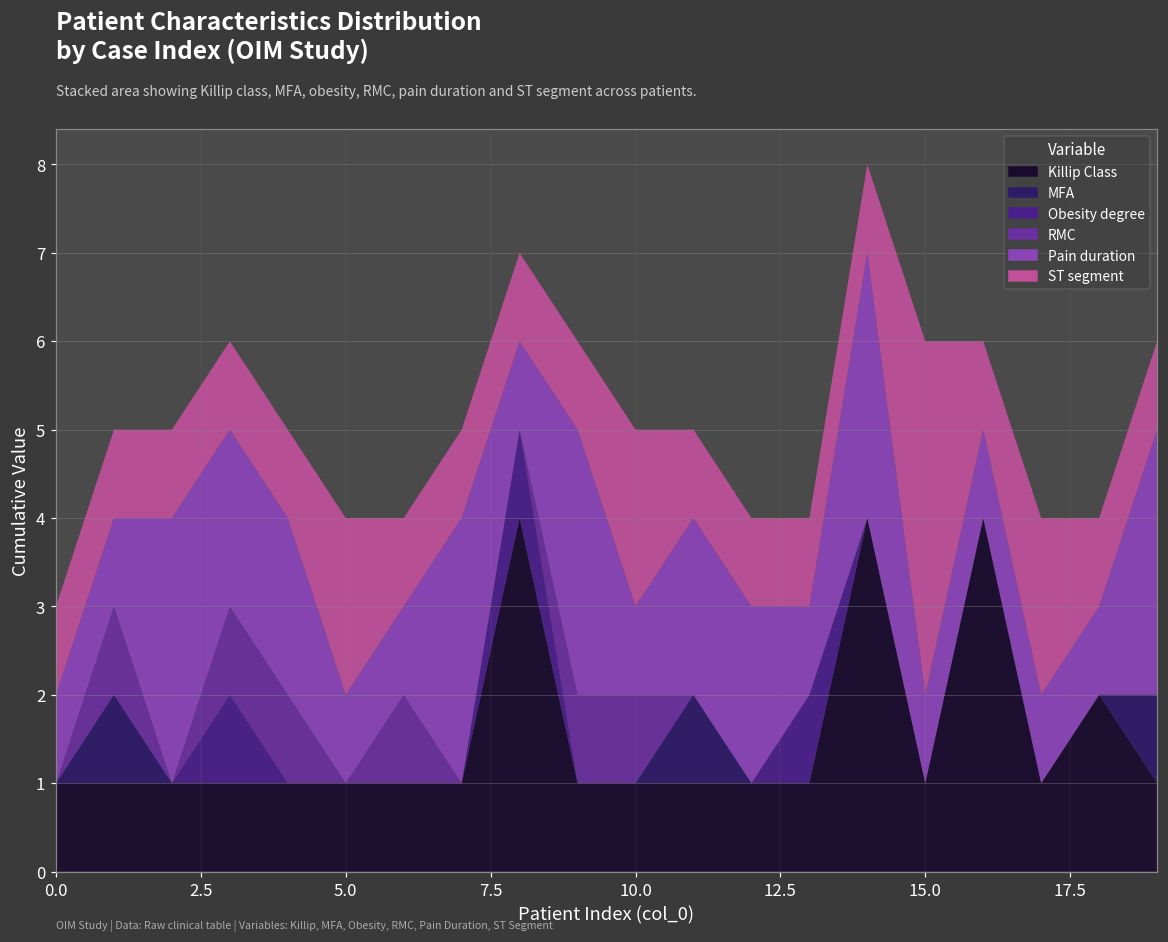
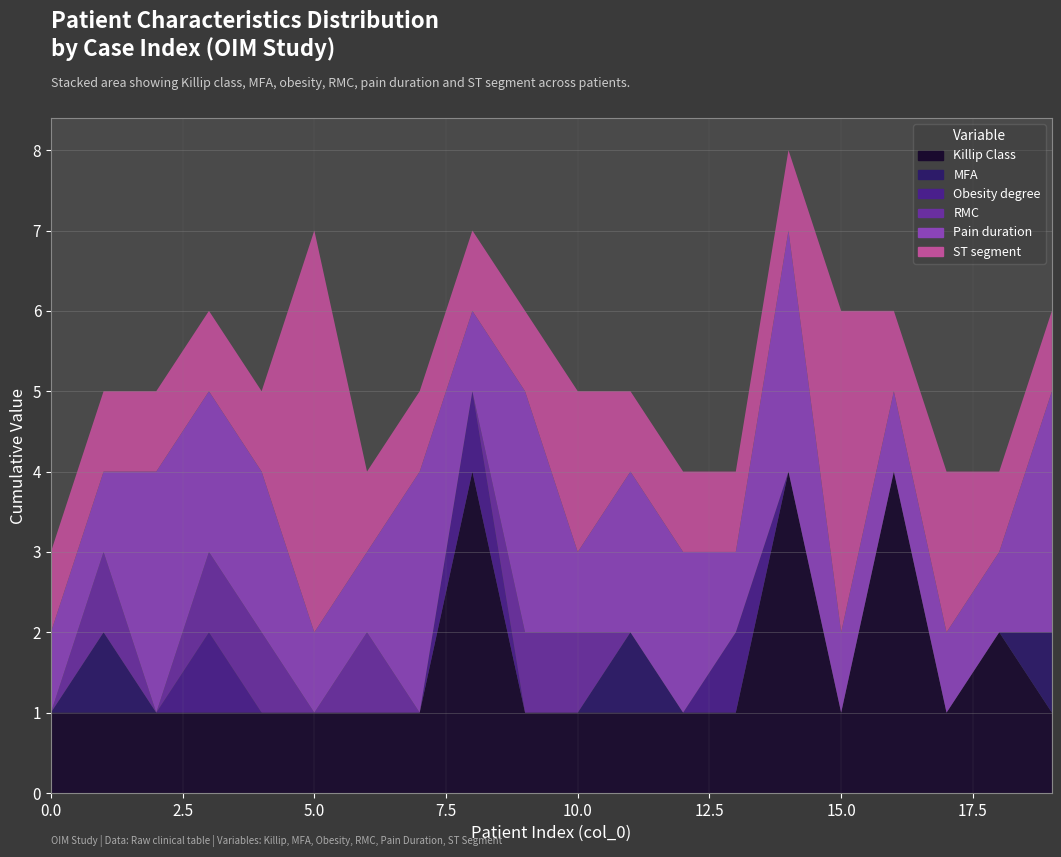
ST segment, 5.0: 2 -> 5
